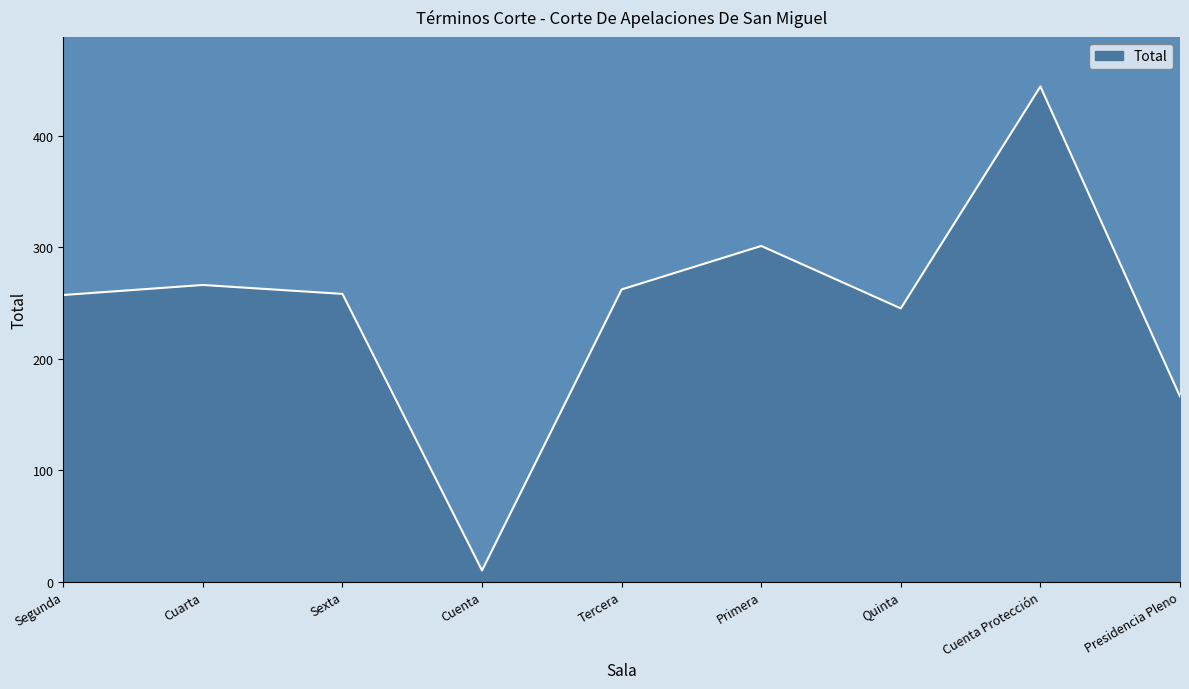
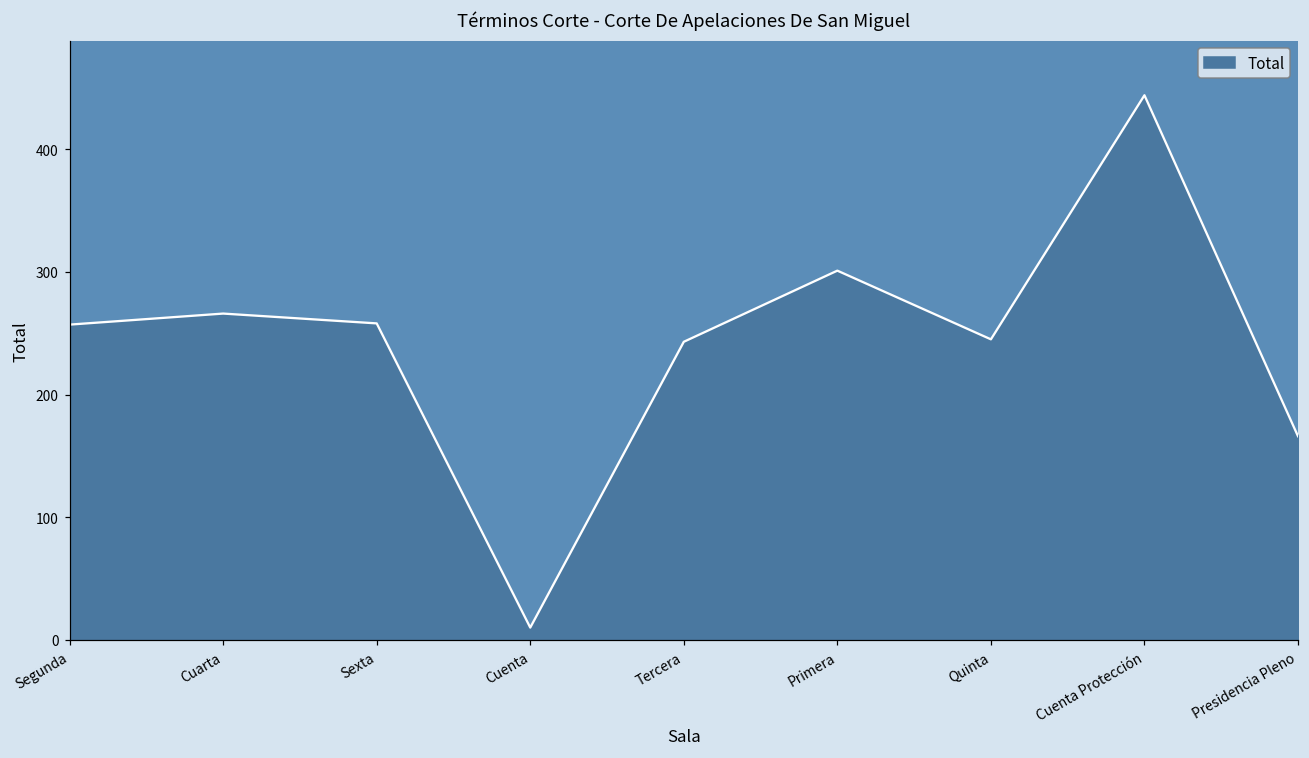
Tercera: 262 -> 243
